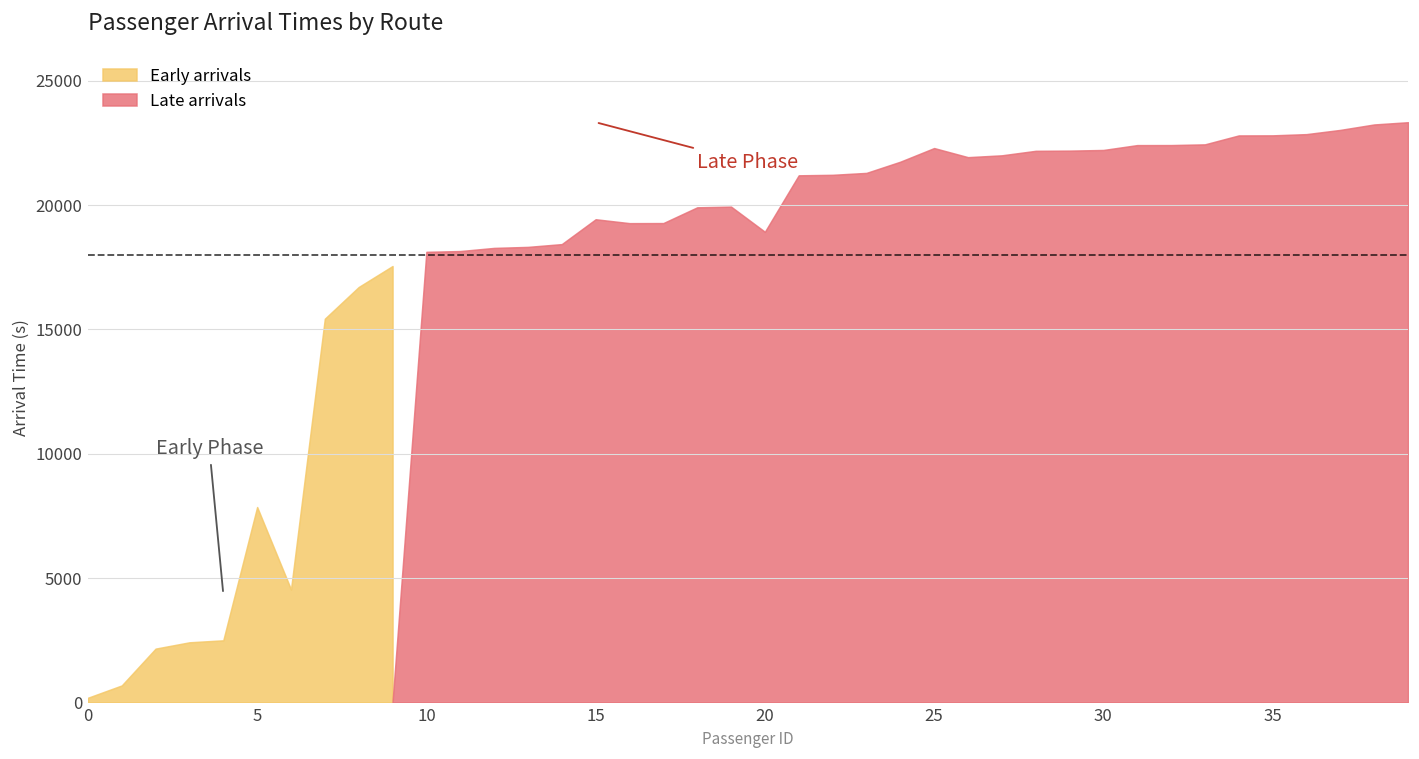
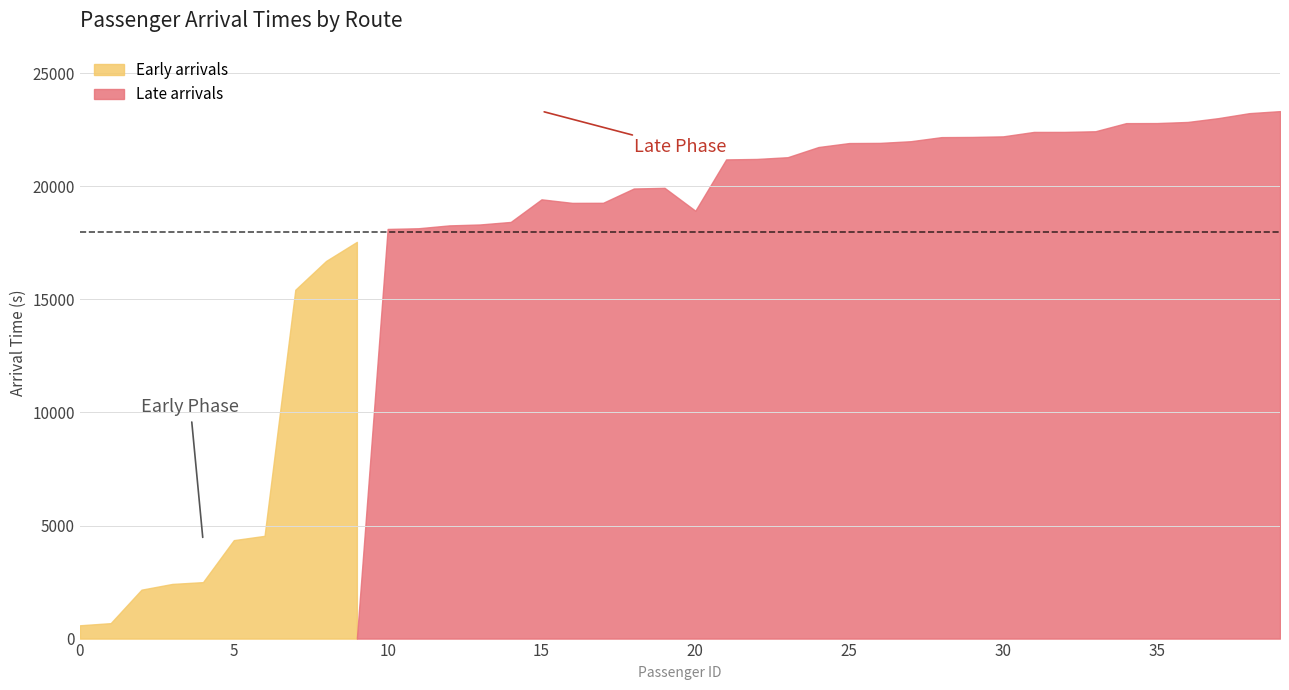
Early arrivals, 0: 200 -> 600
Early arrivals, 5: 7900 -> 4400
Late arrivals, 25: 22300 -> 21900
